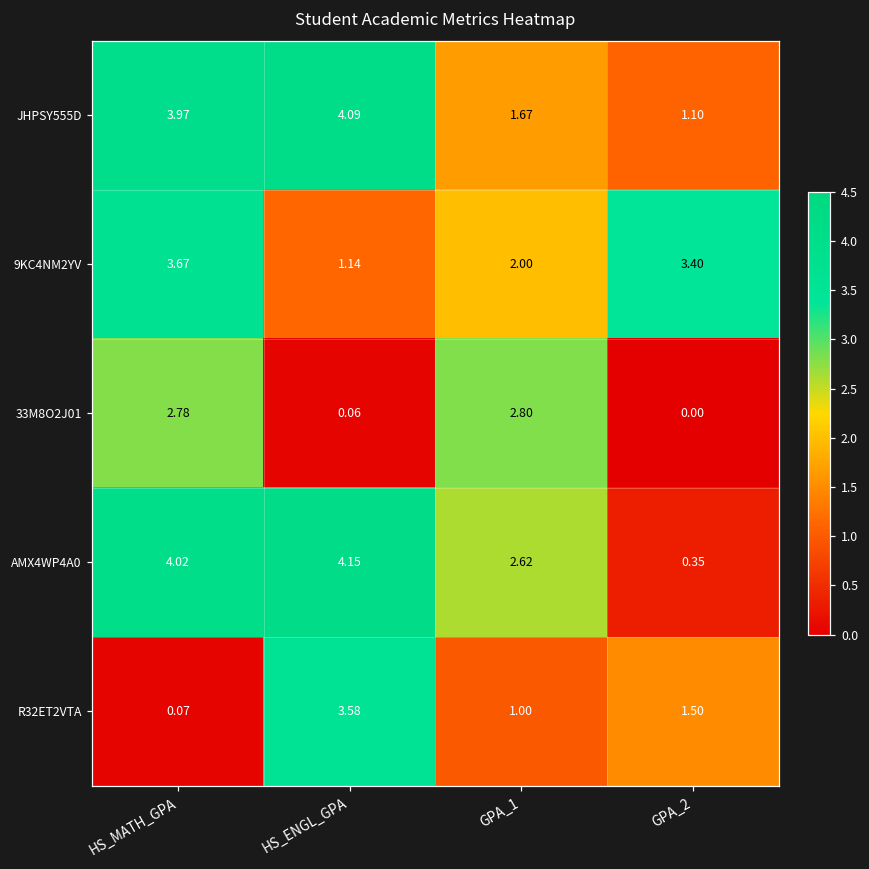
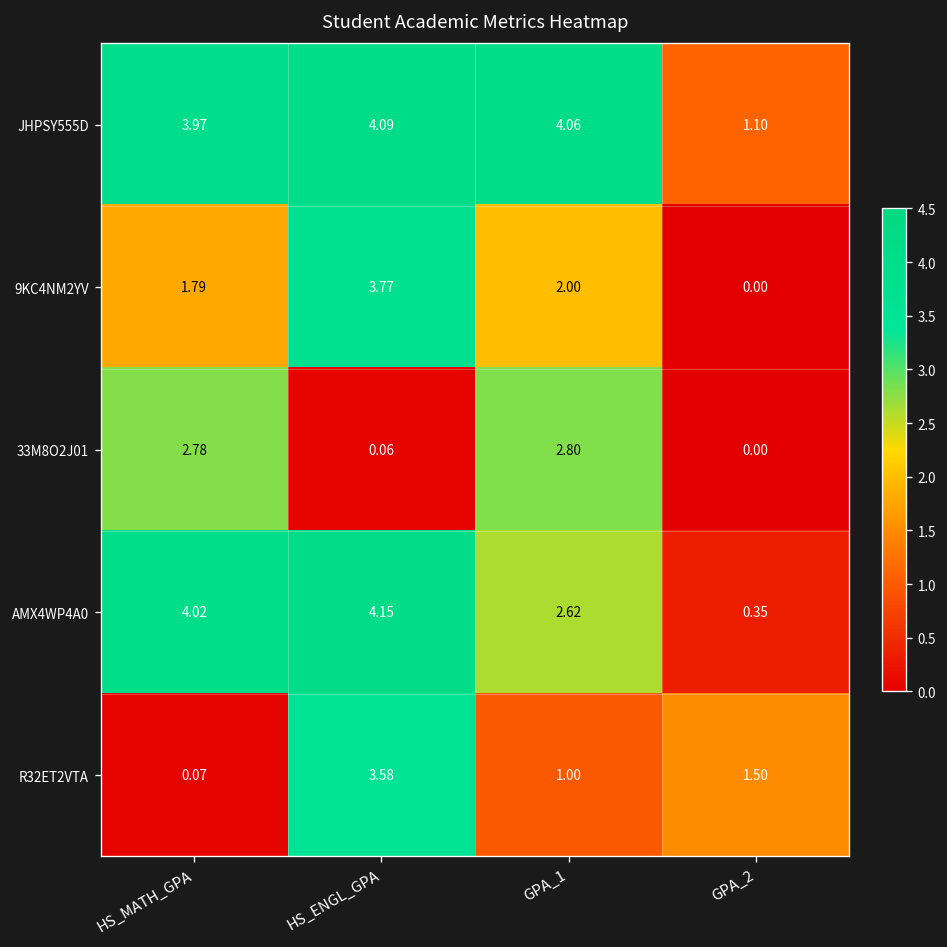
JHPSY555D, GPA_1: 1.67 -> 4.06
9KC4NM2YV, HS_MATH_GPA: 3.67 -> 1.79
9KC4NM2YV, HS_ENGL_GPA: 1.14 -> 3.77
9KC4NM2YV, GPA_2: 3.40 -> 0.00
